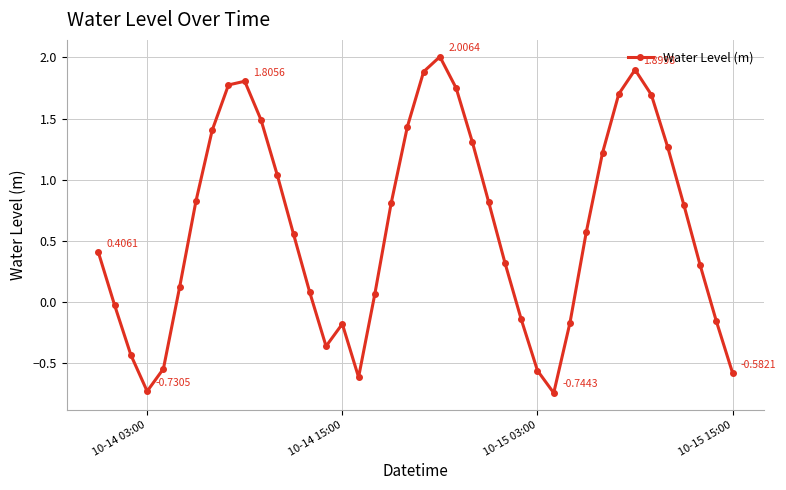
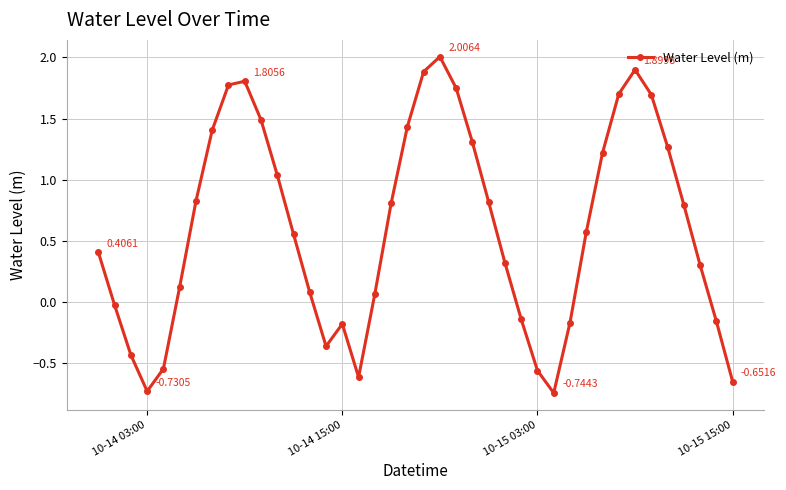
10-15 15:00: -0.5821 -> -0.6516
